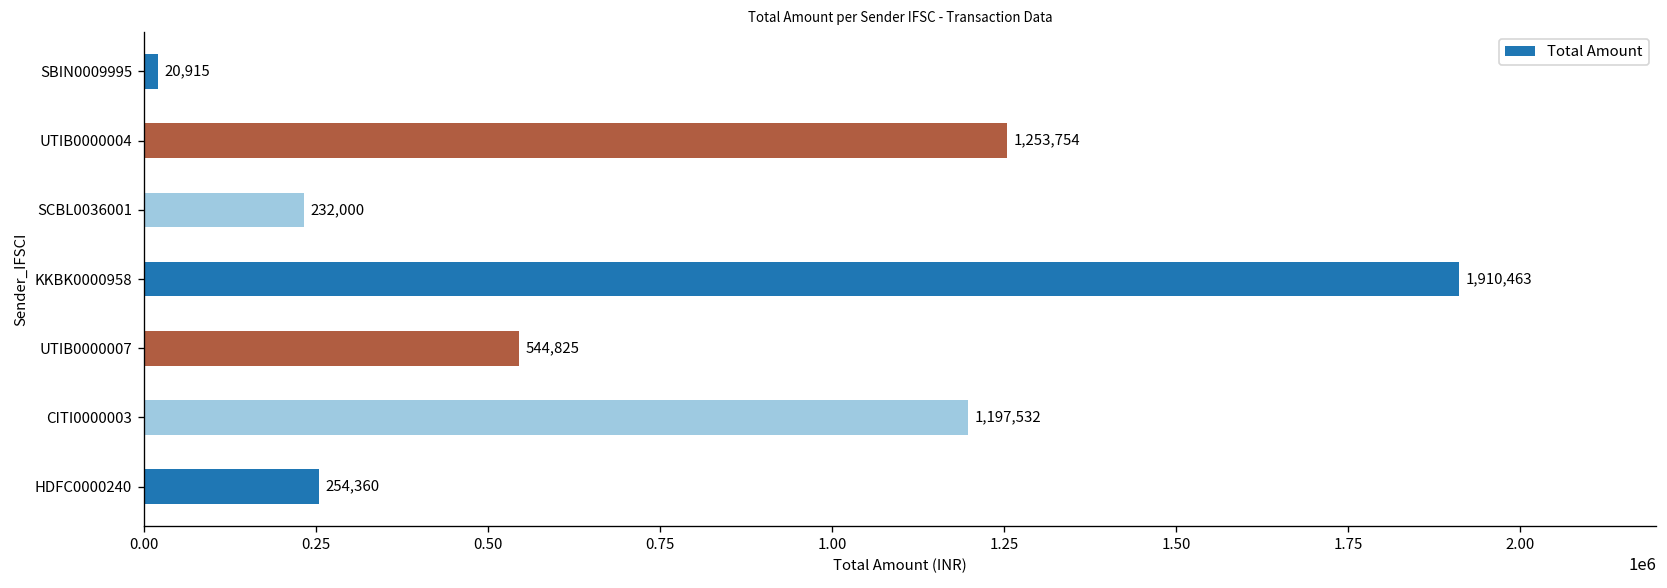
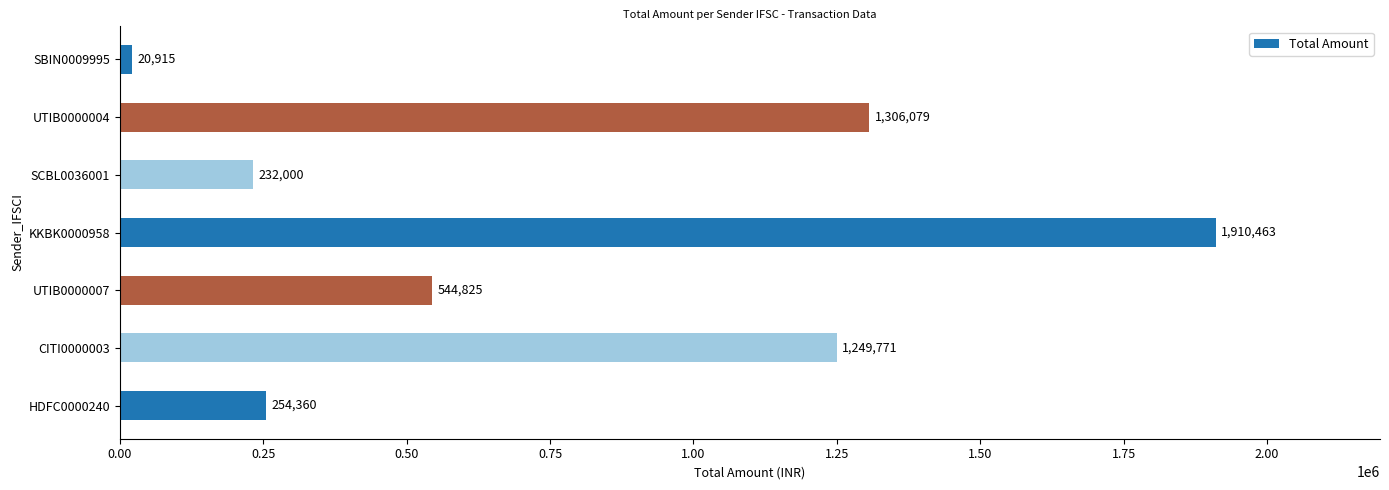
UTIB0000004: 1,253,754 -> 1,306,079
CITI0000003: 1,197,532 -> 1,249,771
